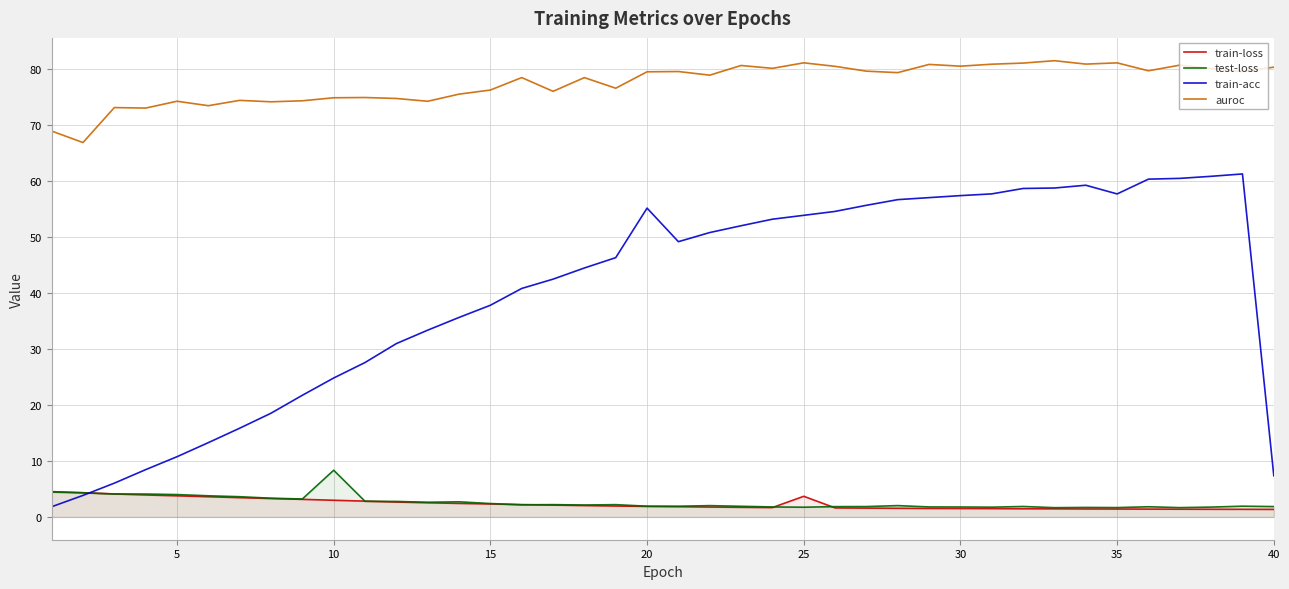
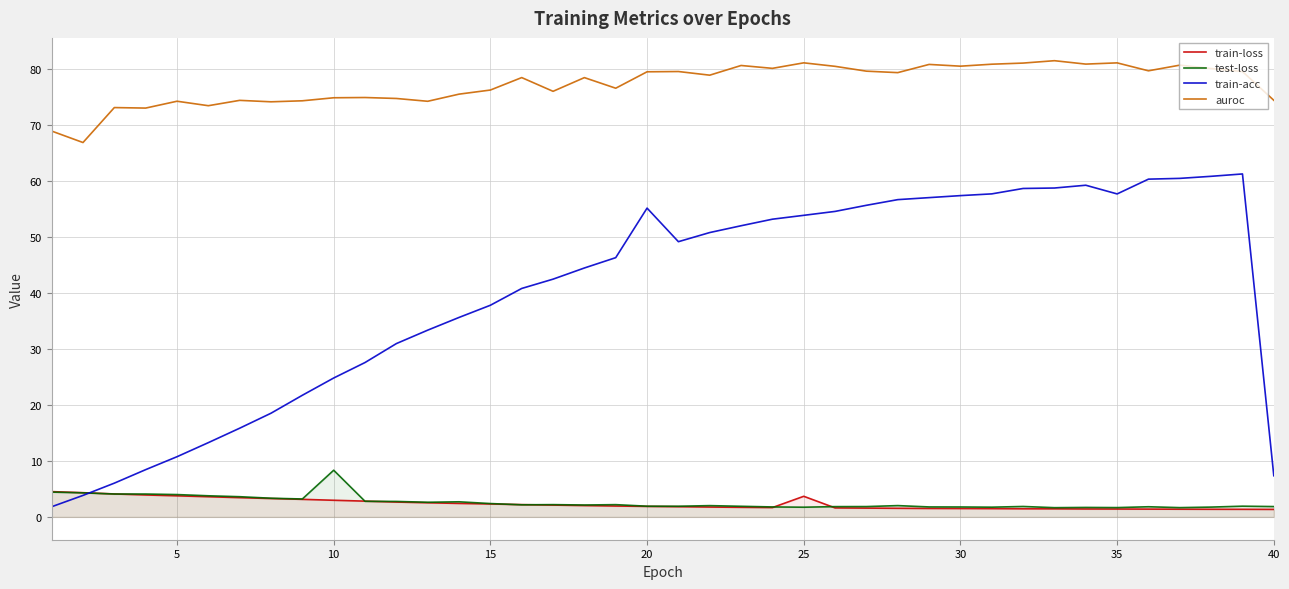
auroc, 40: 80 -> 74
